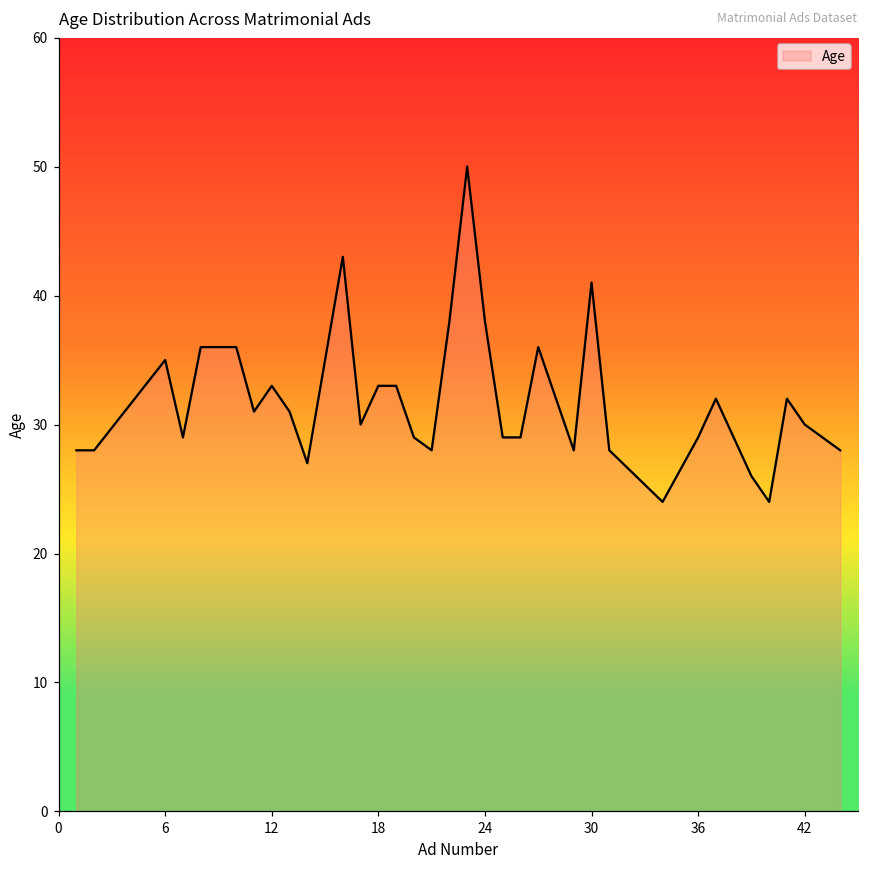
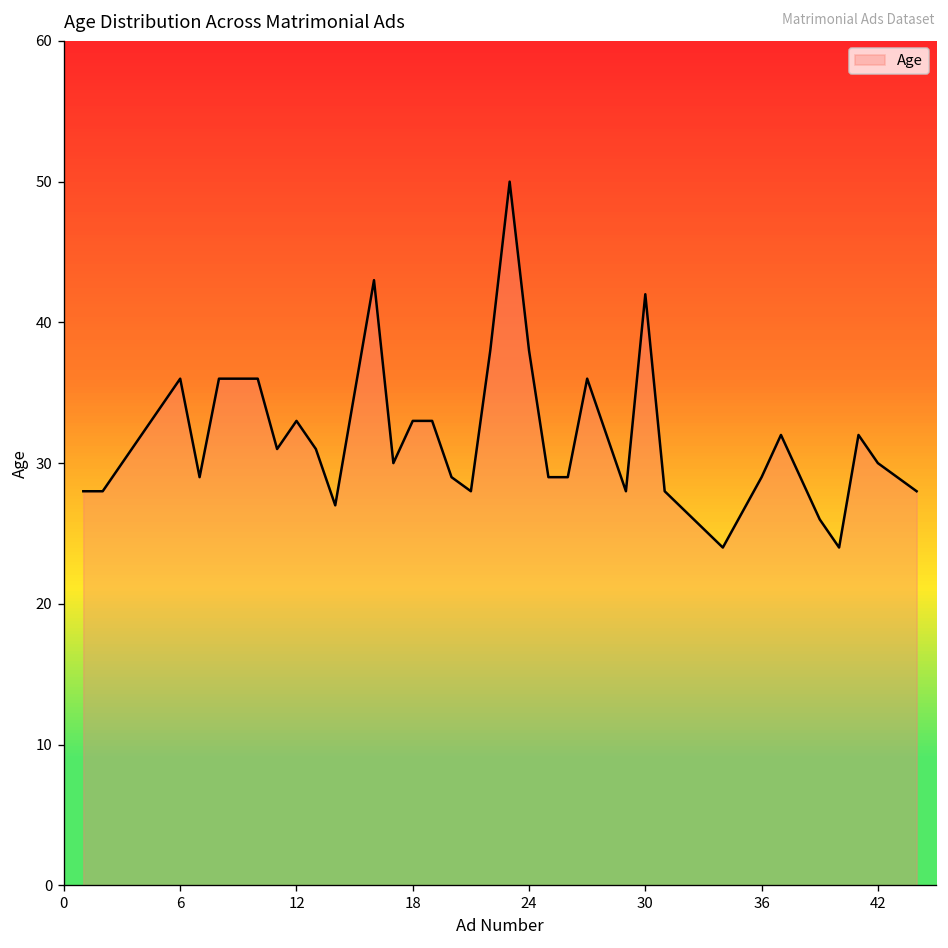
6: 35 -> 36
30: 41 -> 42
